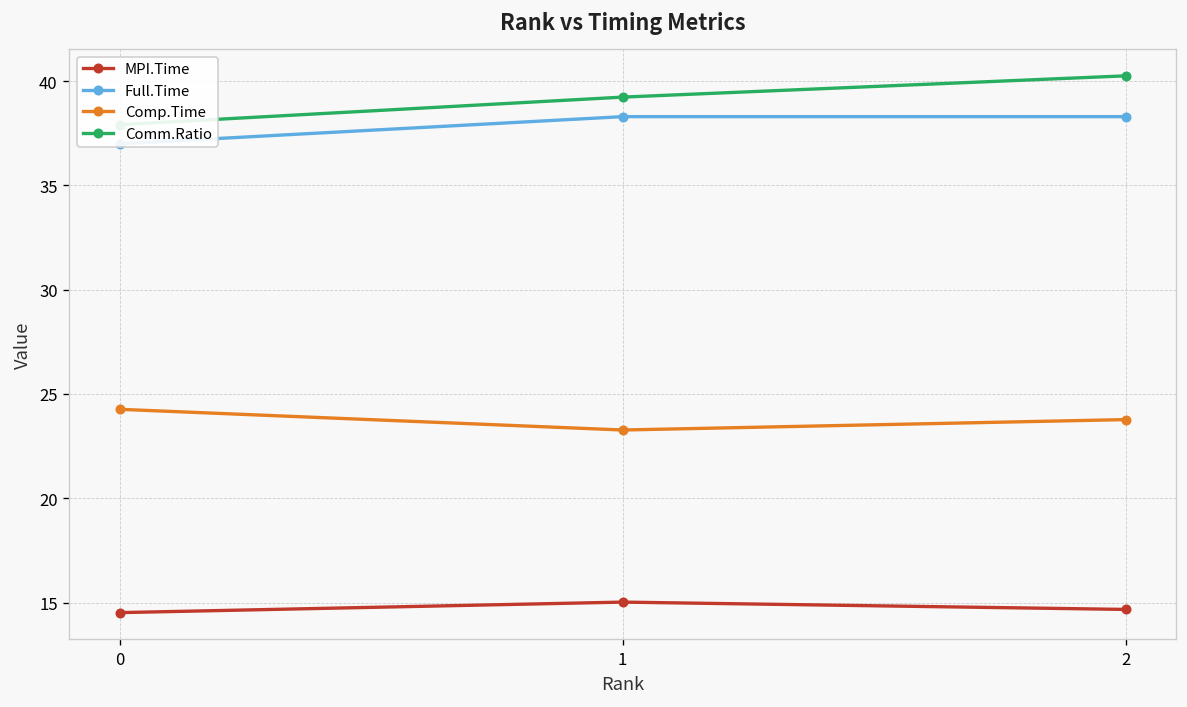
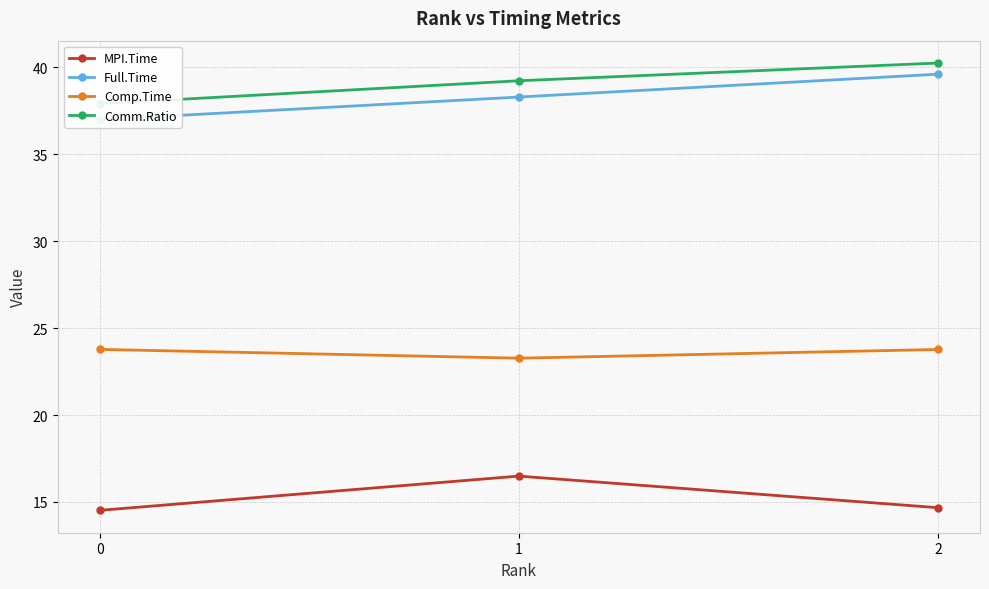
Comp.Time, 0: 24.3 -> 23.8
MPI.Time, 1: 15.0 -> 16.5
Full.Time, 2: 38.3 -> 39.6
